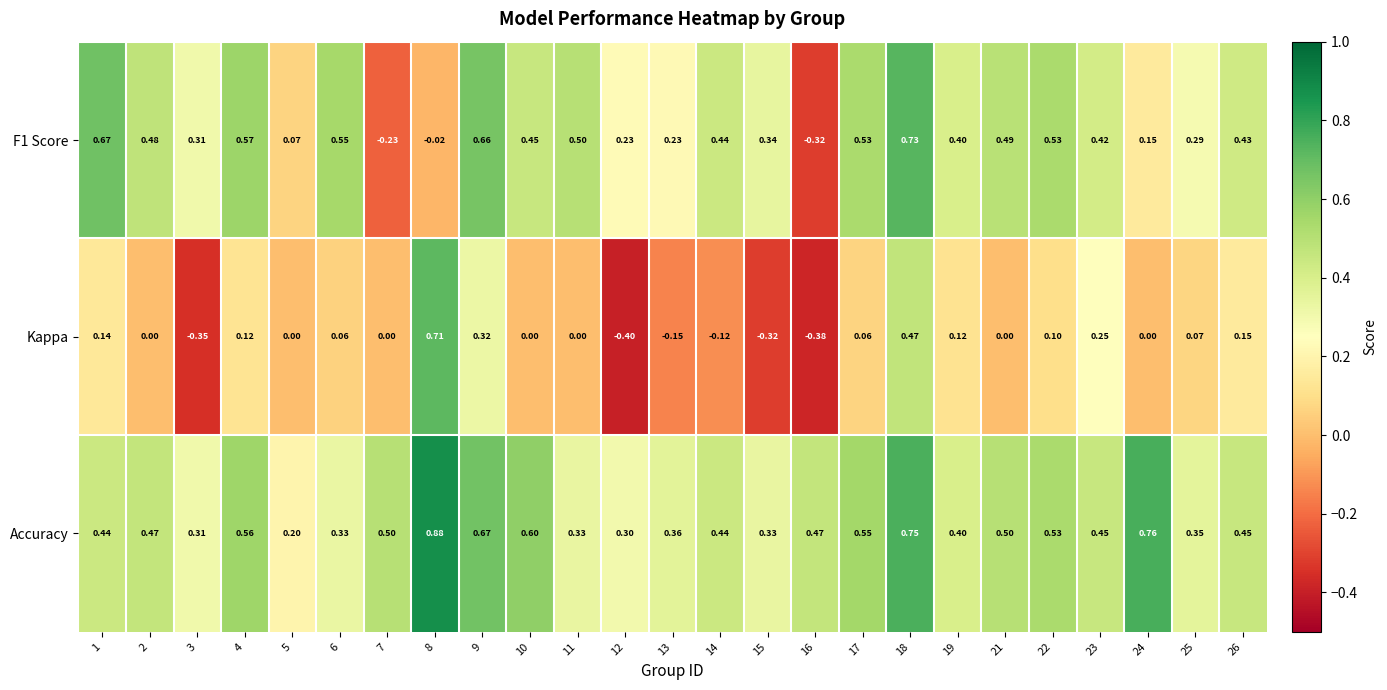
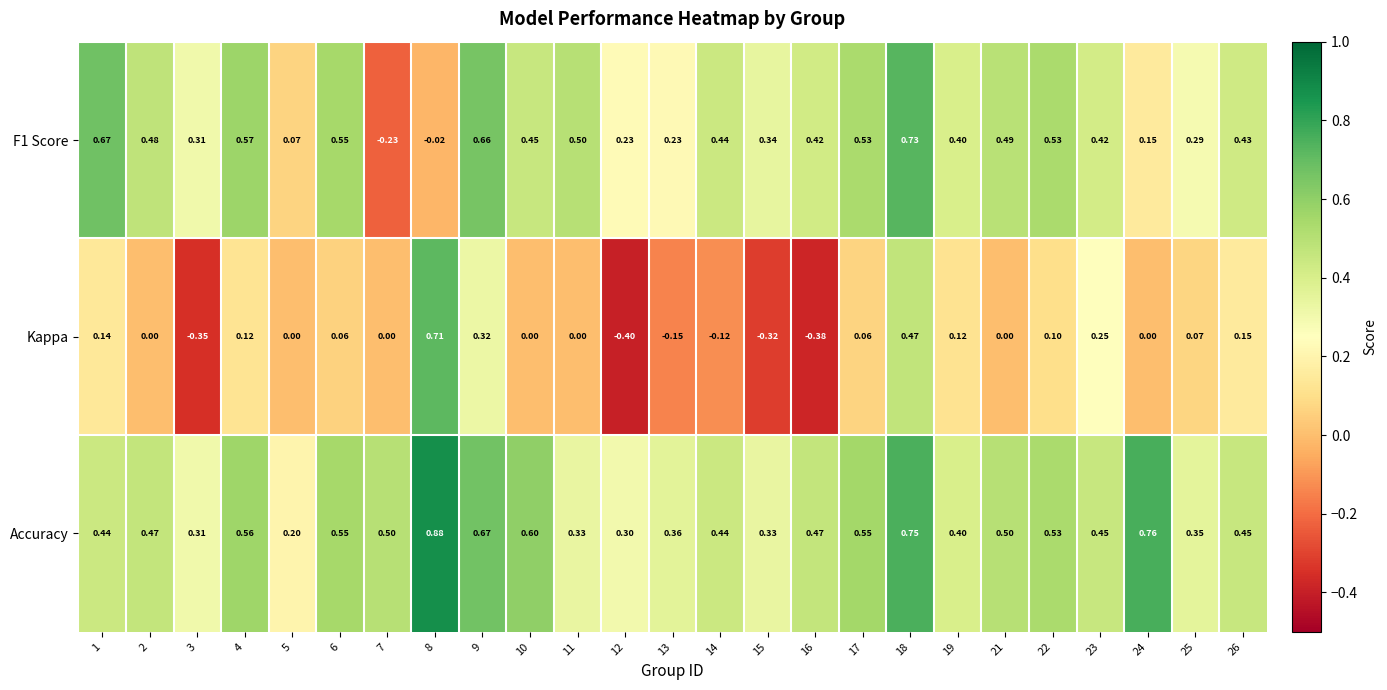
F1 Score, 16: -0.32 -> 0.42
Accuracy, 6: 0.33 -> 0.55
